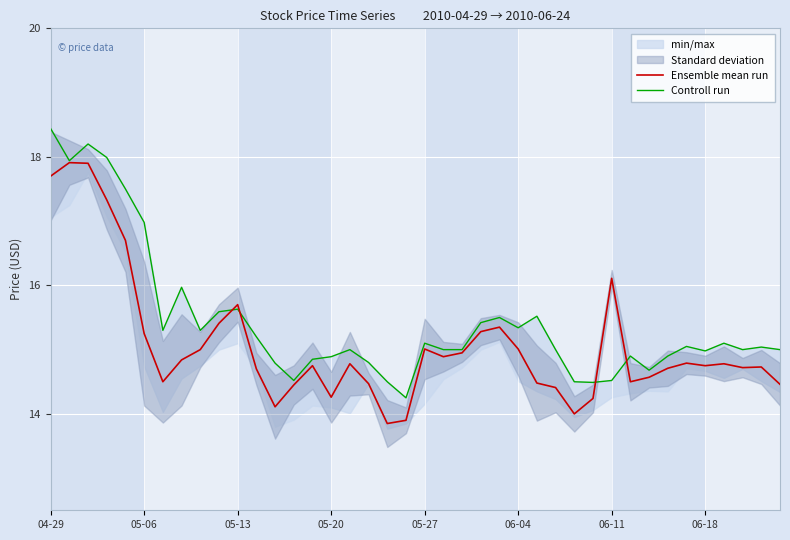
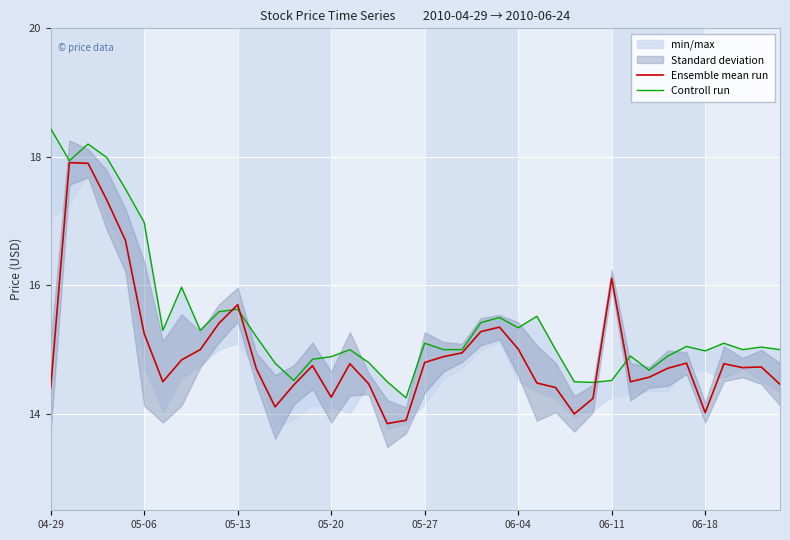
Ensemble mean run, 04-29: 17.7 -> 14.4
Ensemble mean run, 05-27: 15.0 -> 14.8
Ensemble mean run, 06-18: 14.8 -> 14.0
